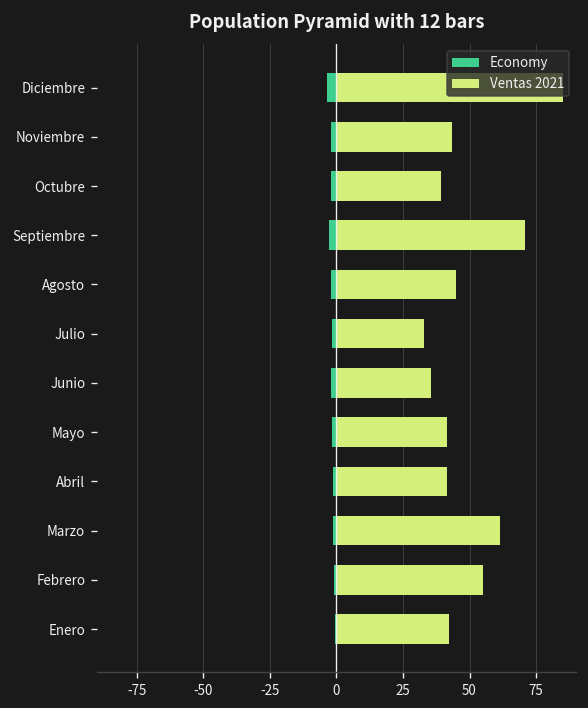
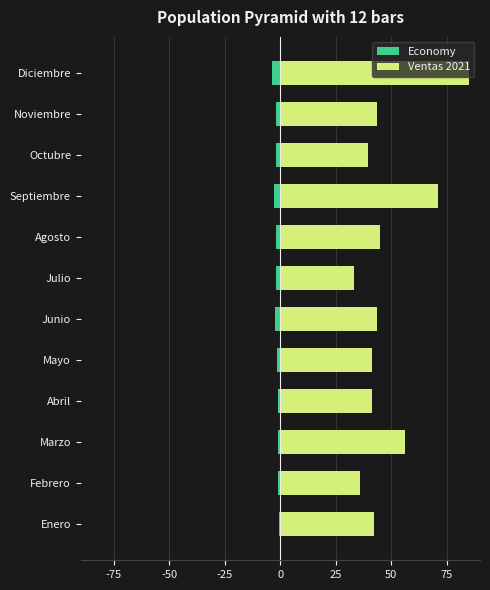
Ventas 2021, Junio: 36 -> 43
Ventas 2021, Marzo: 61 -> 56
Ventas 2021, Febrero: 55 -> 36
